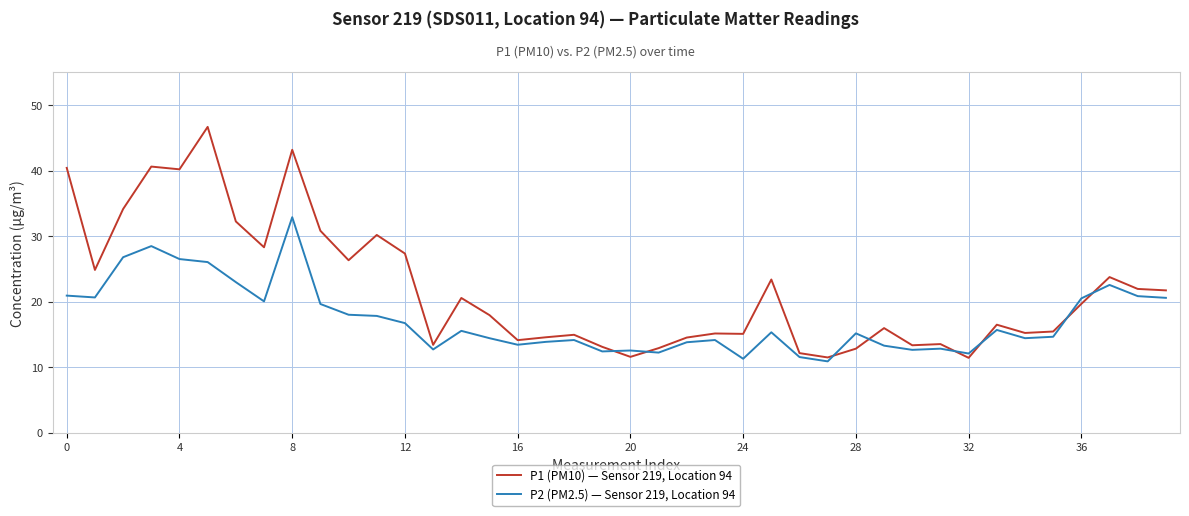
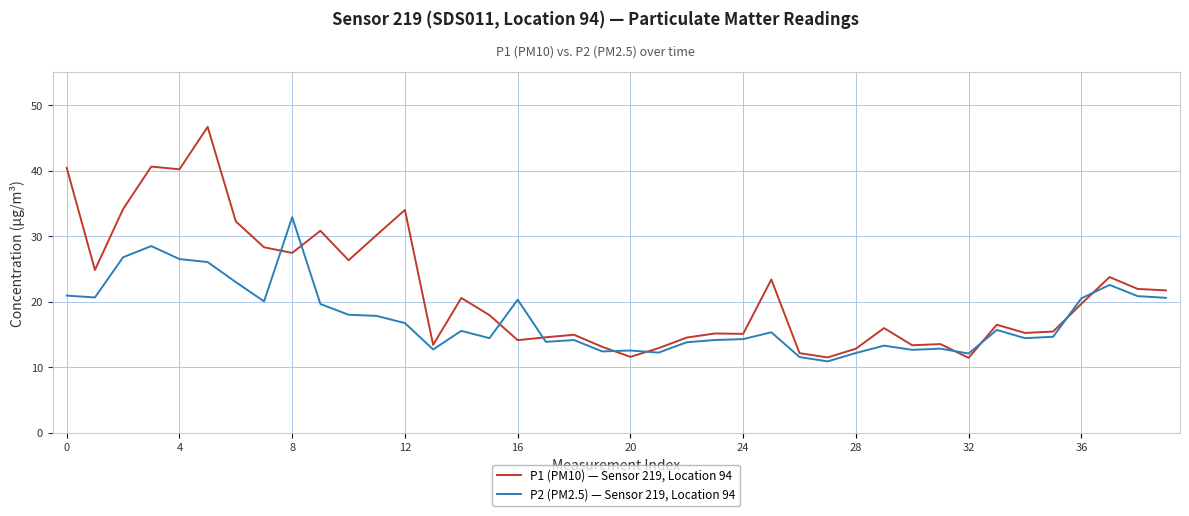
P1 (PM10) — Sensor 219, Location 94, 8: 43 -> 27
P1 (PM10) — Sensor 219, Location 94, 12: 27 -> 34
P2 (PM2.5) — Sensor 219, Location 94, 16: 13 -> 20
P2 (PM2.5) — Sensor 219, Location 94, 24: 11 -> 14
P2 (PM2.5) — Sensor 219, Location 94, 28: 15 -> 12
